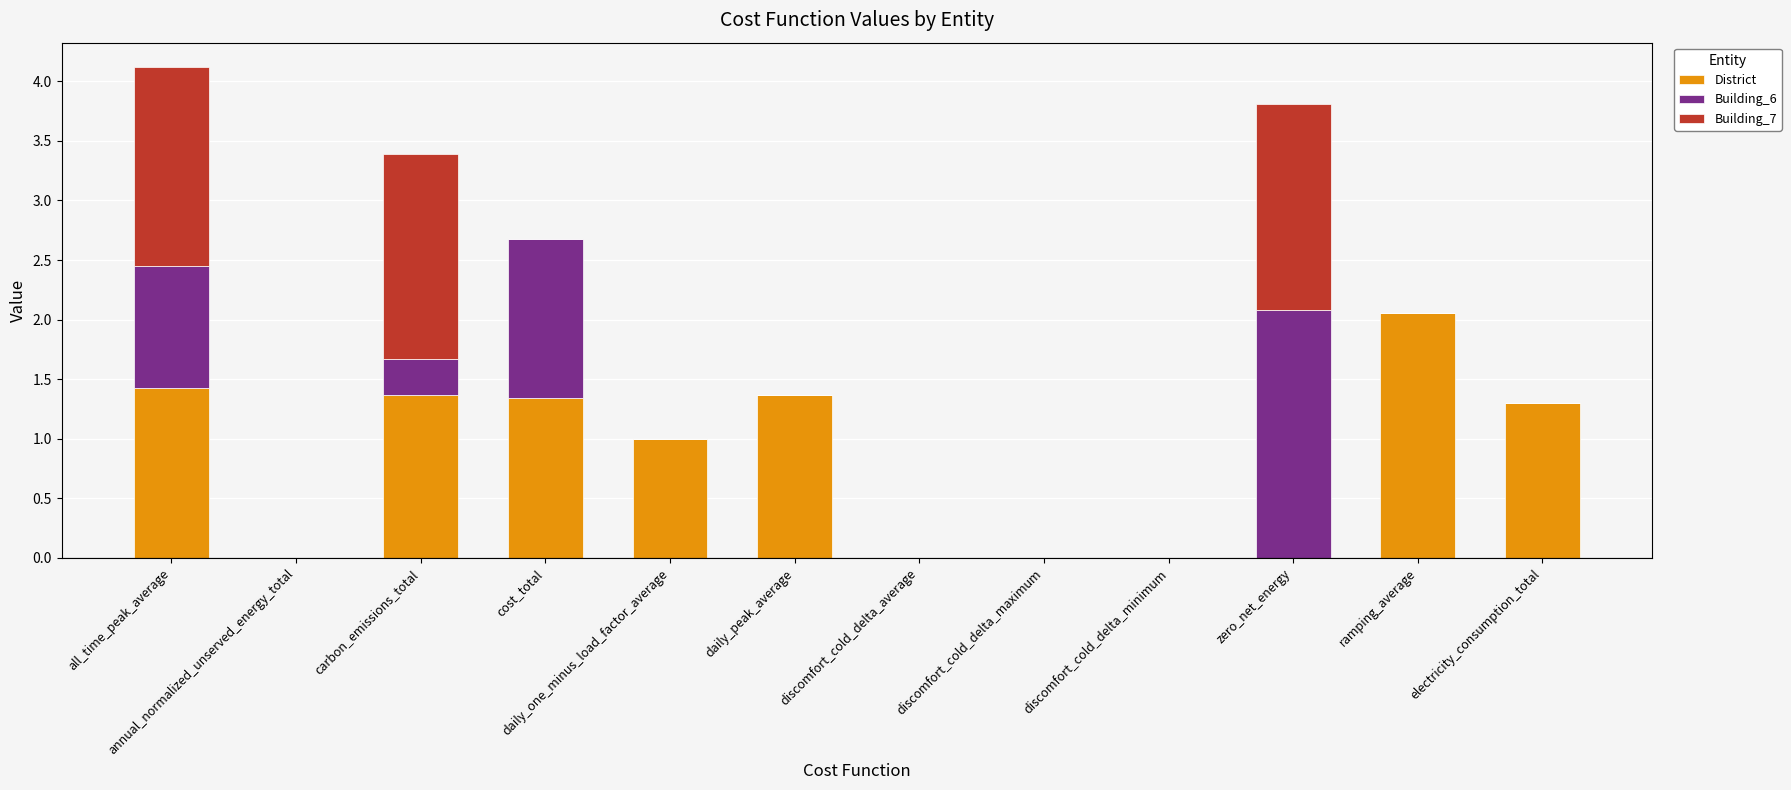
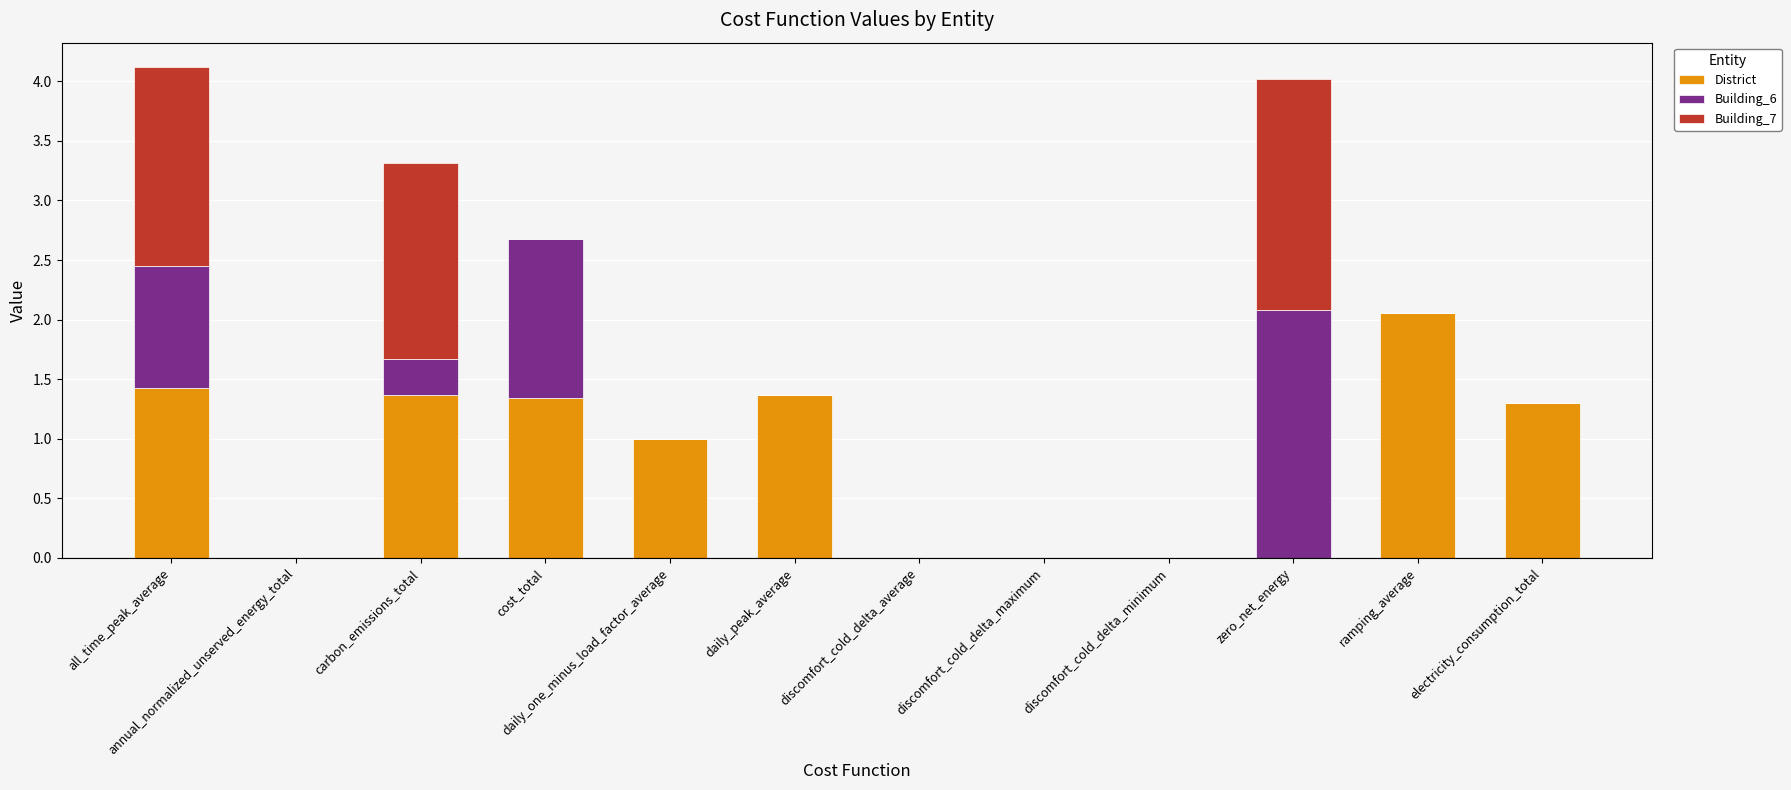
Building_7, carbon_emissions_total: 1.72 -> 1.64
Building_7, zero_net_energy: 1.73 -> 1.94
